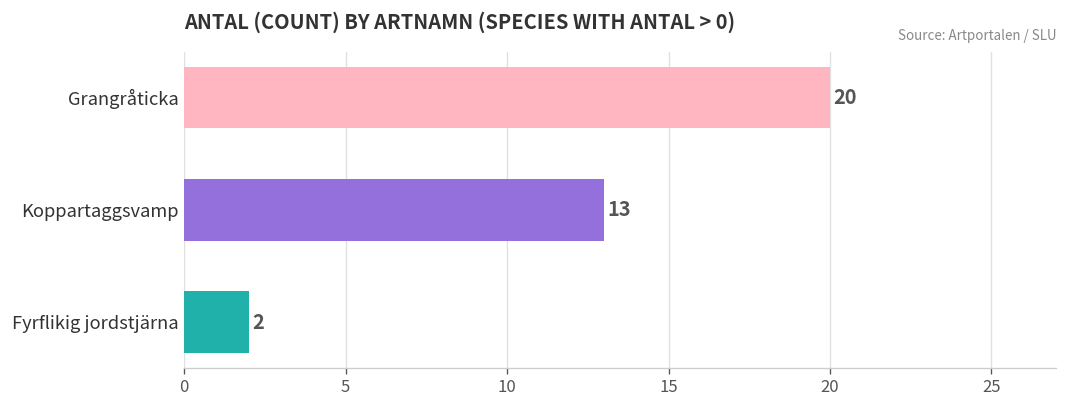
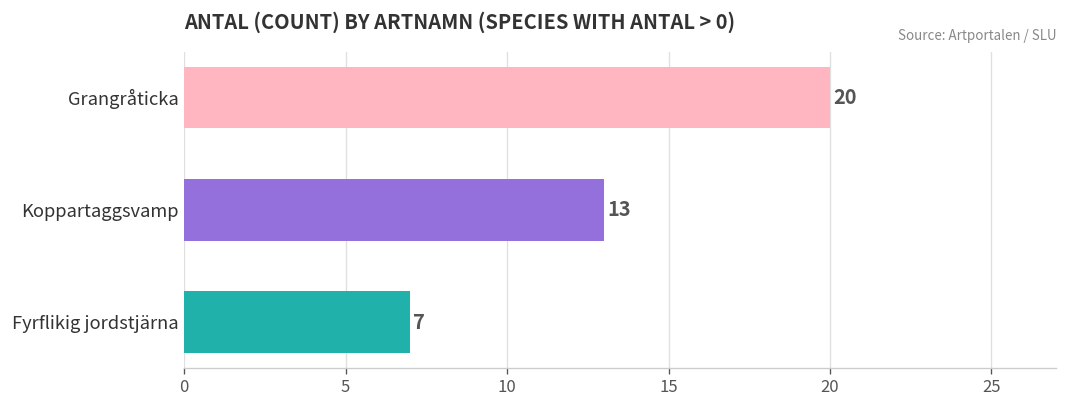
Fyrflikig jordstjärna: 2 -> 7
